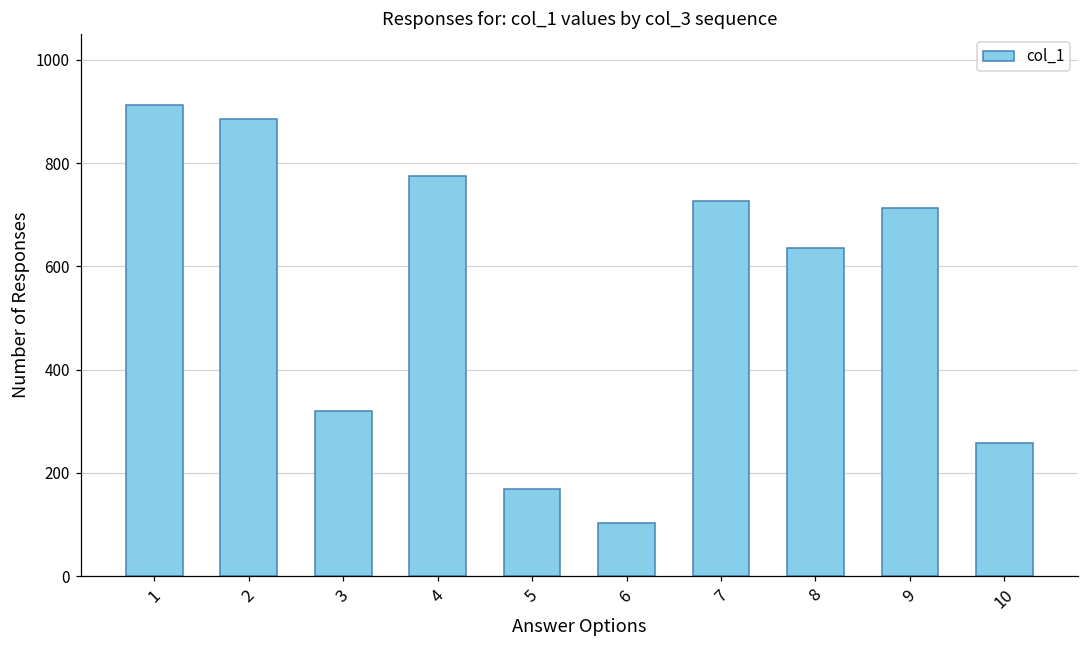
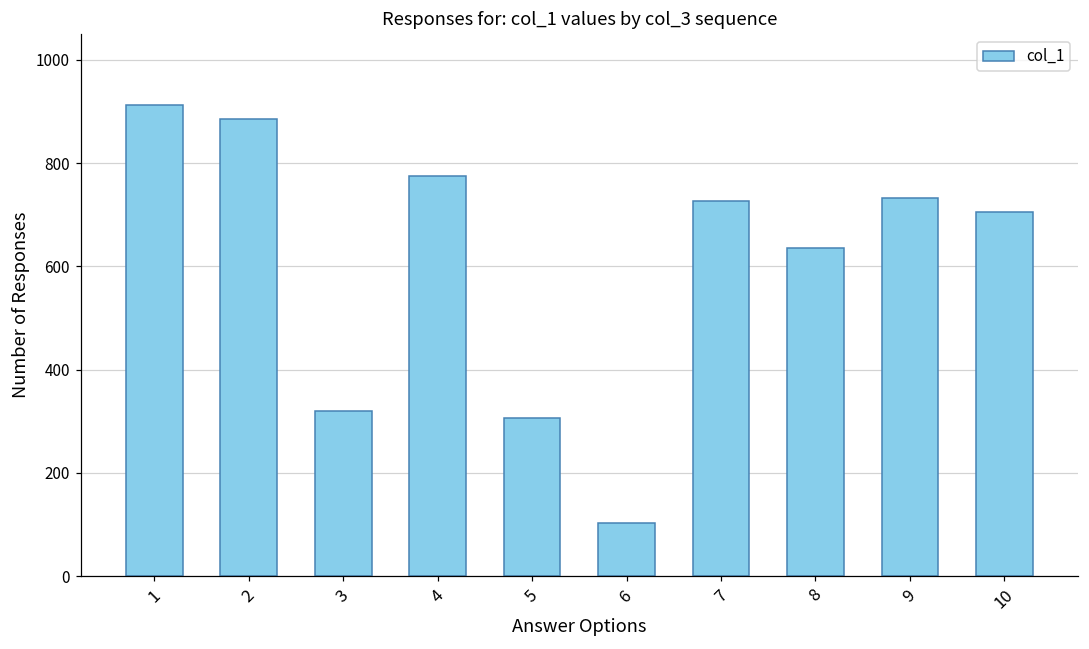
5: 170 -> 310
9: 710 -> 730
10: 260 -> 700
